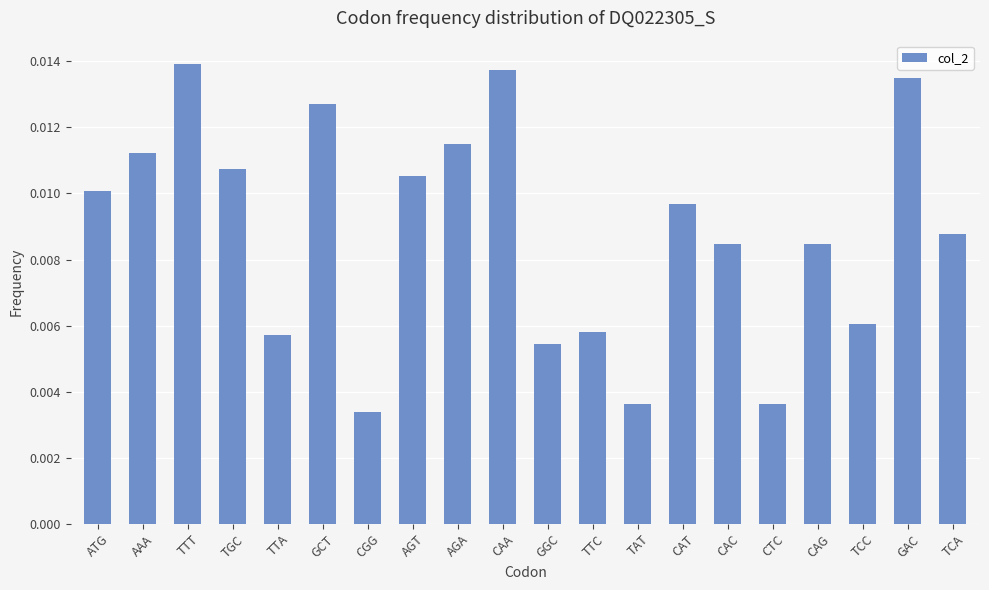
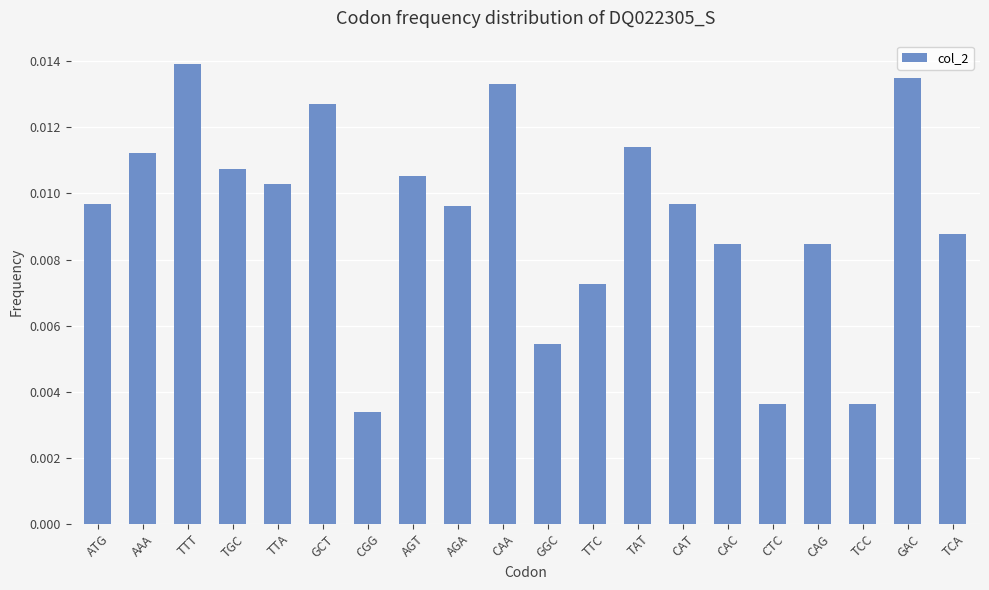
ATG: 0.0101 -> 0.0097
TTA: 0.0057 -> 0.0103
AGA: 0.0115 -> 0.0096
CAA: 0.0137 -> 0.0133
TTC: 0.0058 -> 0.0073
TAT: 0.0036 -> 0.0114
TCC: 0.0060 -> 0.0036
